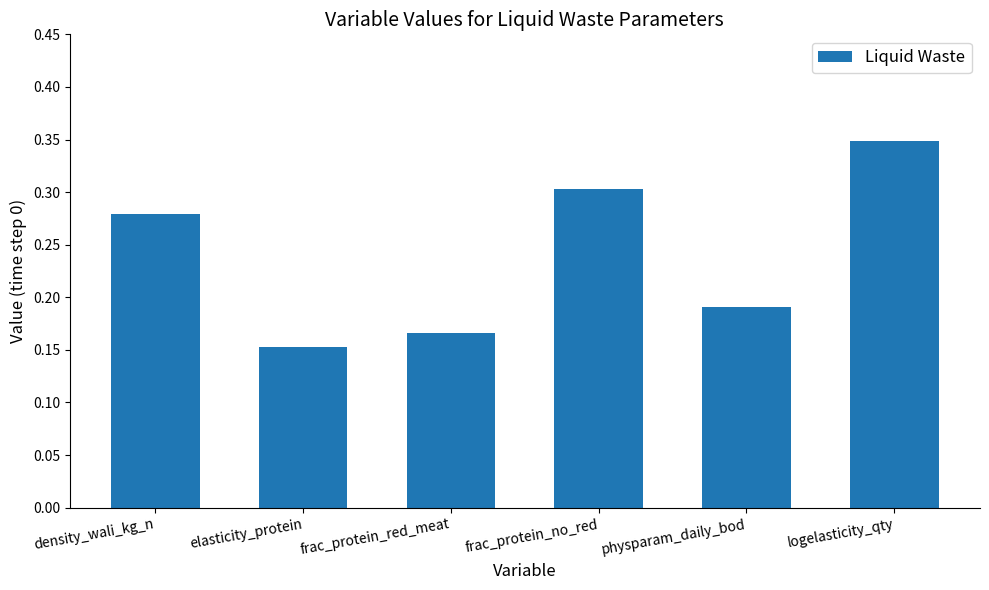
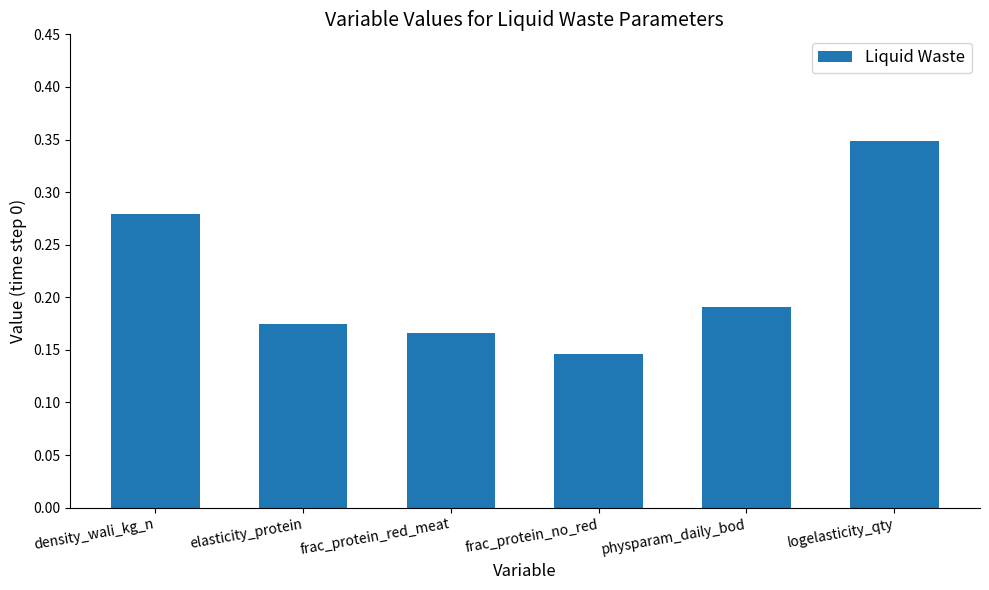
elasticity_protein: 0.153 -> 0.175
frac_protein_no_red: 0.303 -> 0.146
